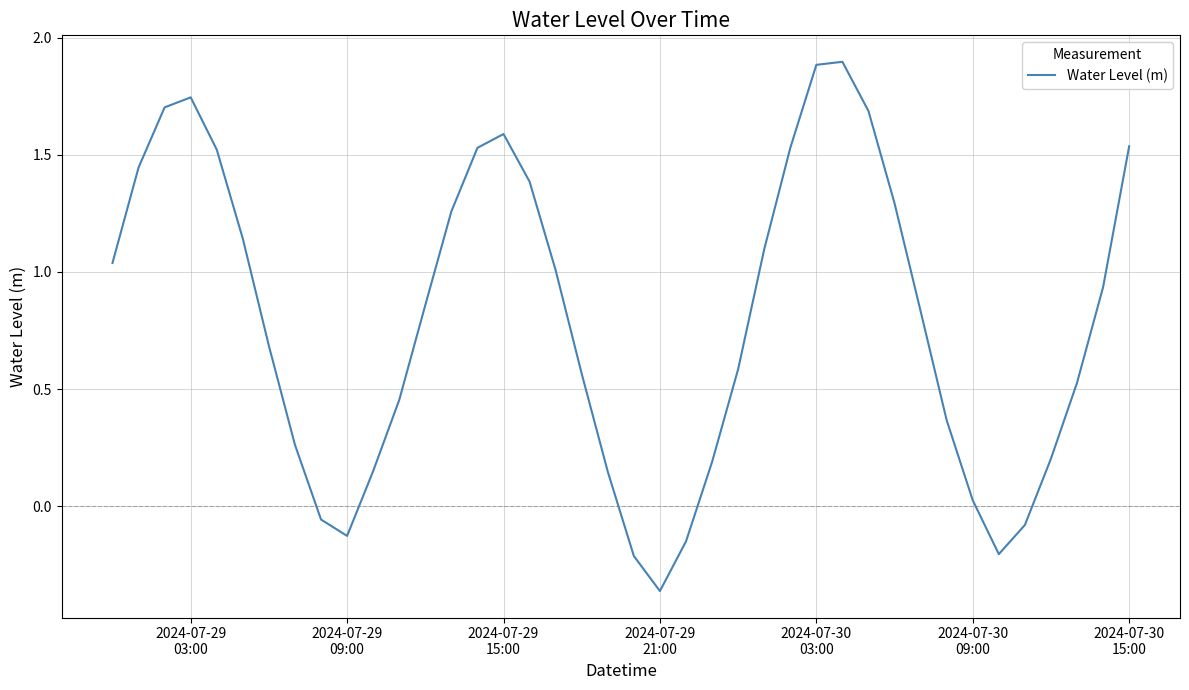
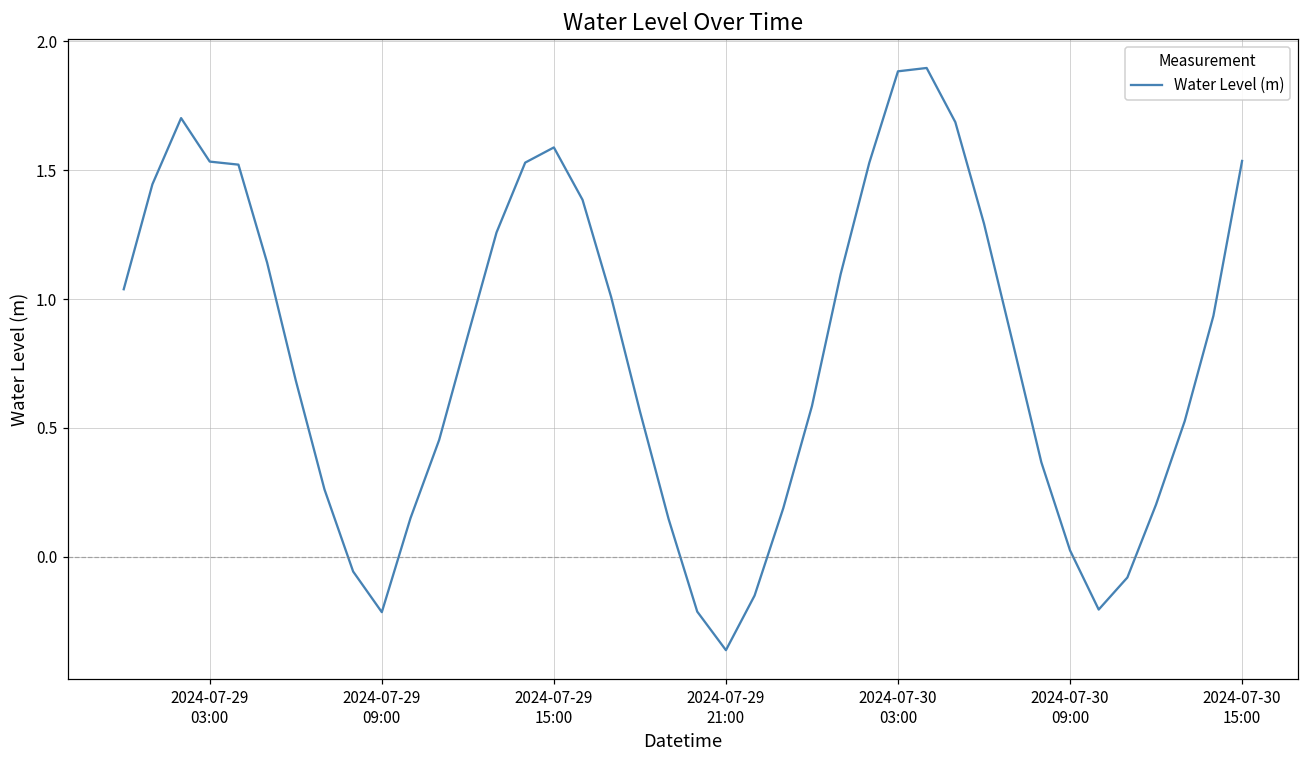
2024-07-29 03:00: 1.74 -> 1.53
2024-07-29 09:00: -0.13 -> -0.21
